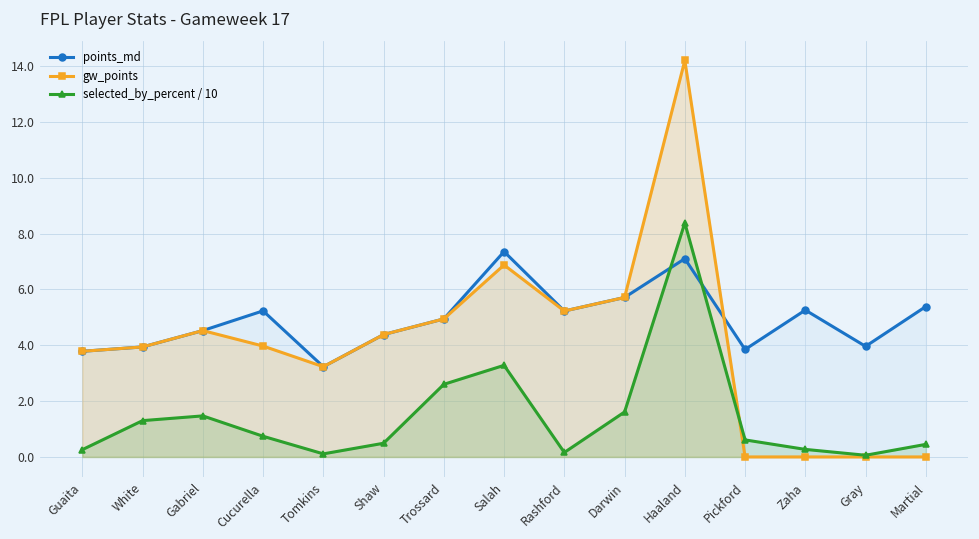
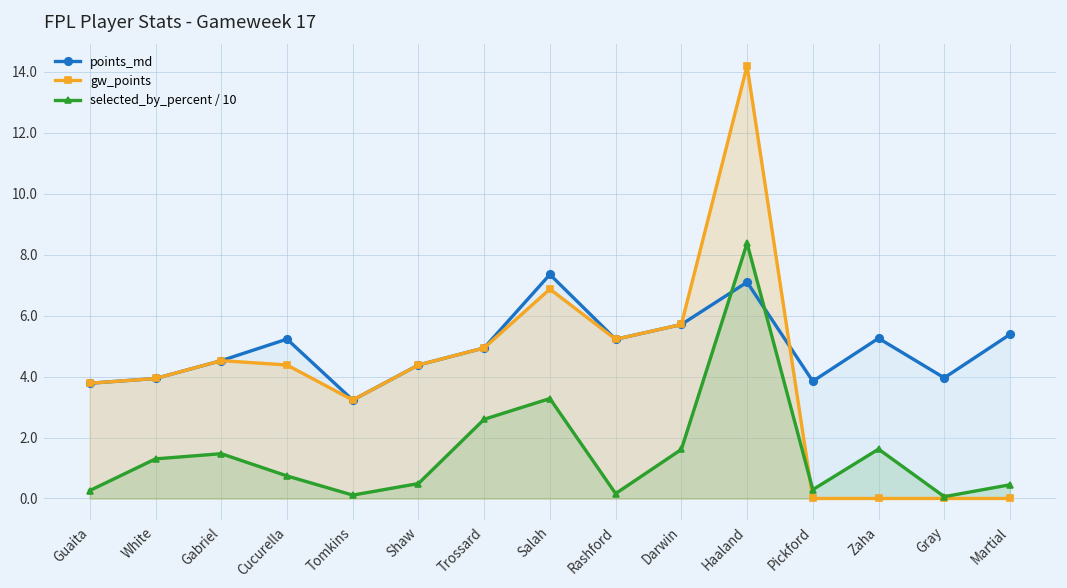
gw_points, Cucurella: 4.0 -> 4.4
selected_by_percent / 10, Pickford: 0.6 -> 0.3
selected_by_percent / 10, Zaha: 0.3 -> 1.6
